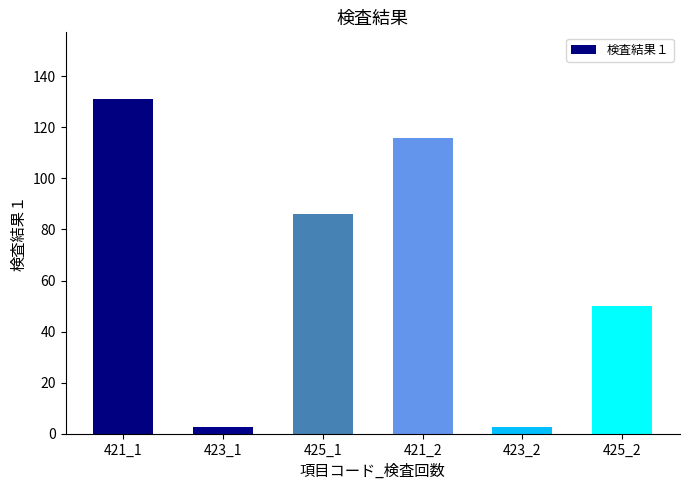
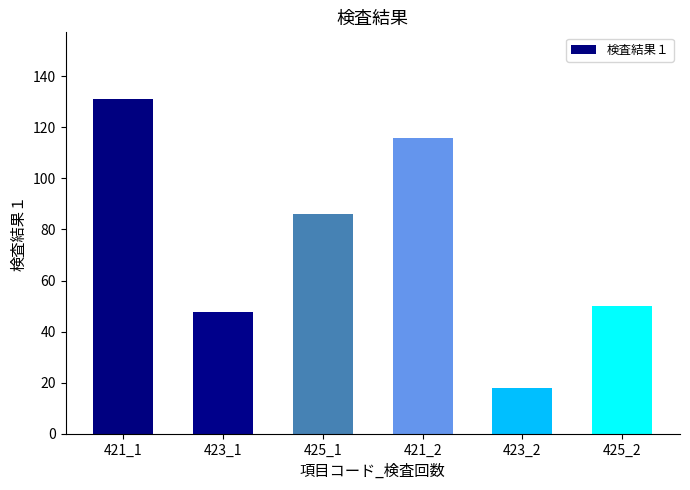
423_1: 3 -> 48
423_2: 3 -> 18
